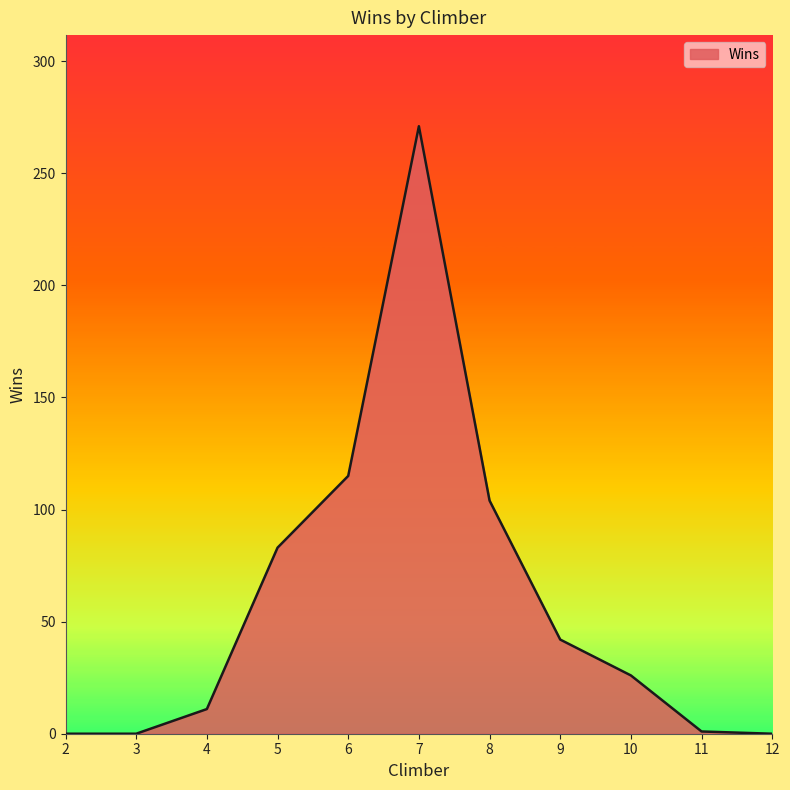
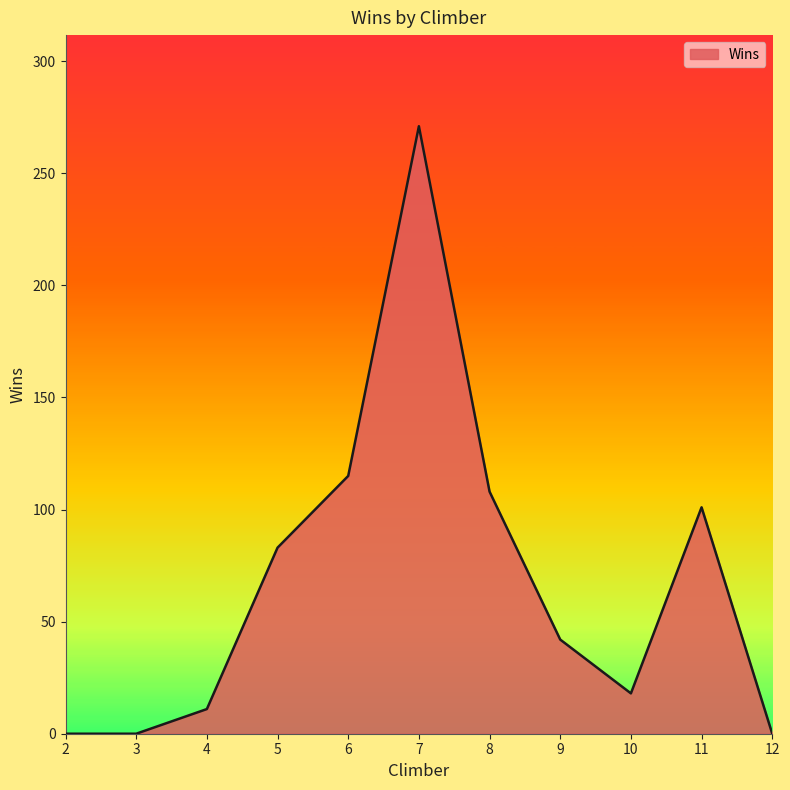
8: 104 -> 108
10: 26 -> 18
11: 1 -> 101
